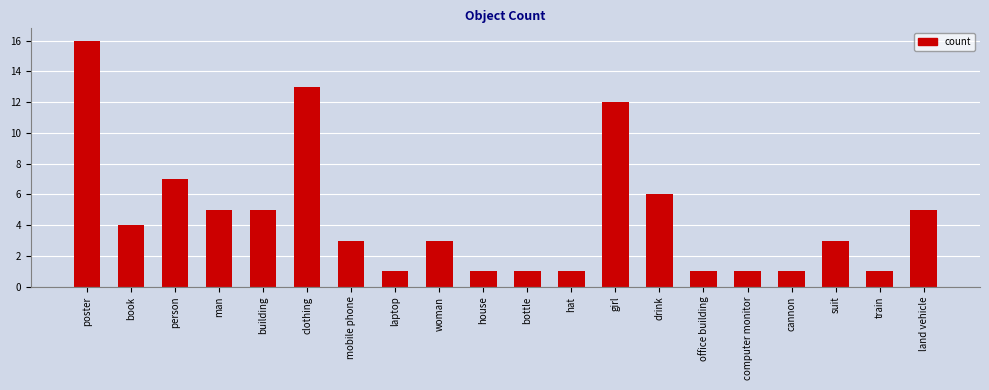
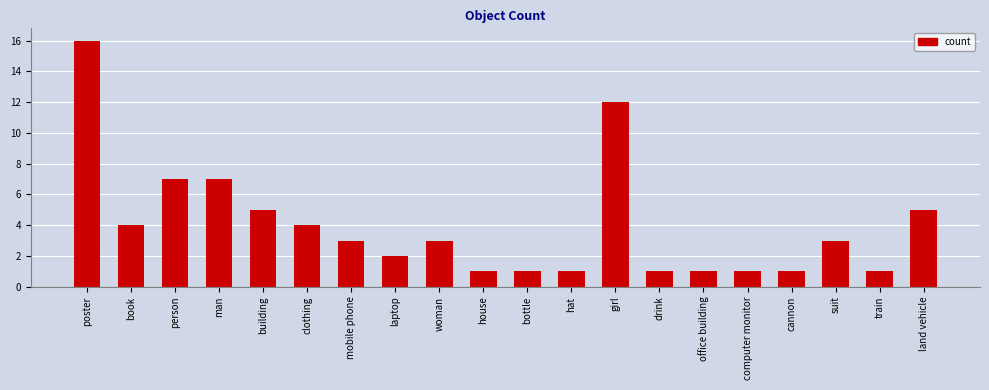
man: 5 -> 7
clothing: 13 -> 4
laptop: 1 -> 2
drink: 6 -> 1
